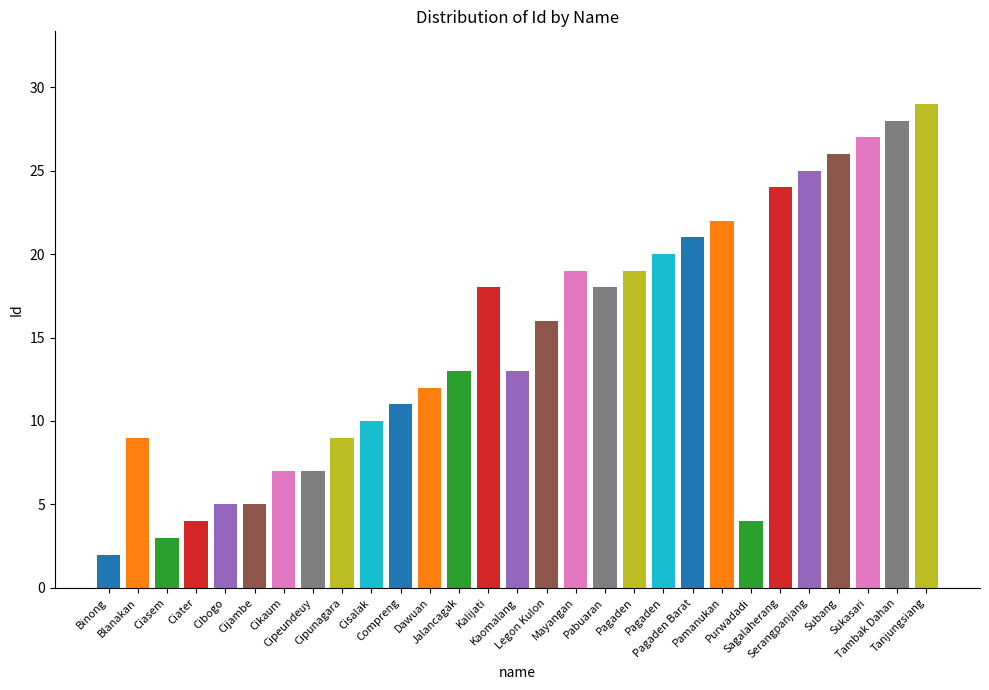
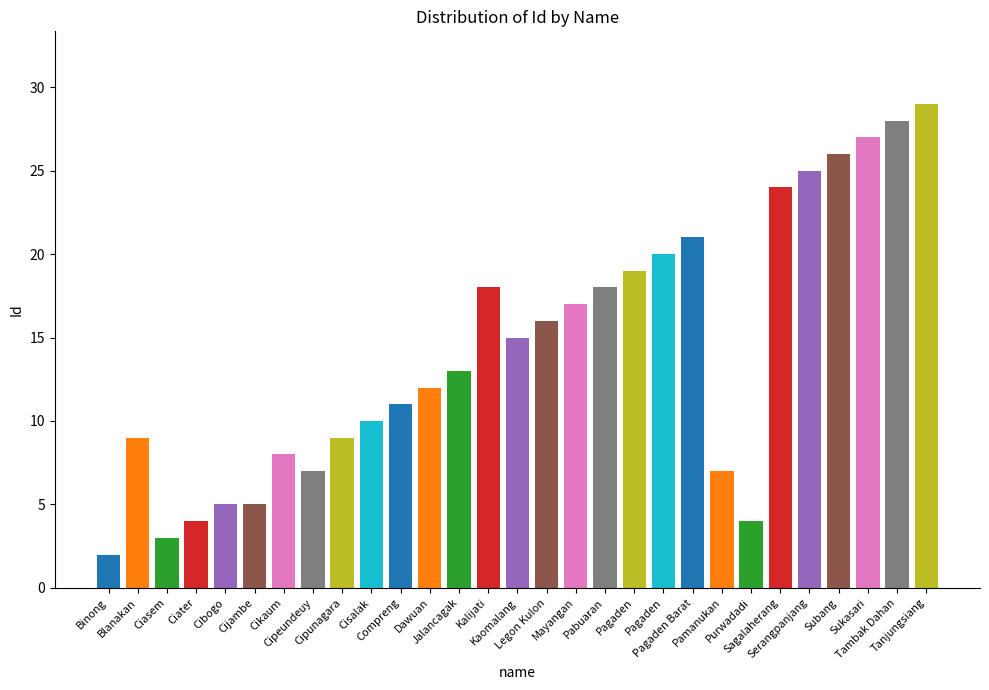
Cikaum: 7 -> 8
Kaomalang: 13 -> 15
Mayangan: 19 -> 17
Pamanukan: 22 -> 7
